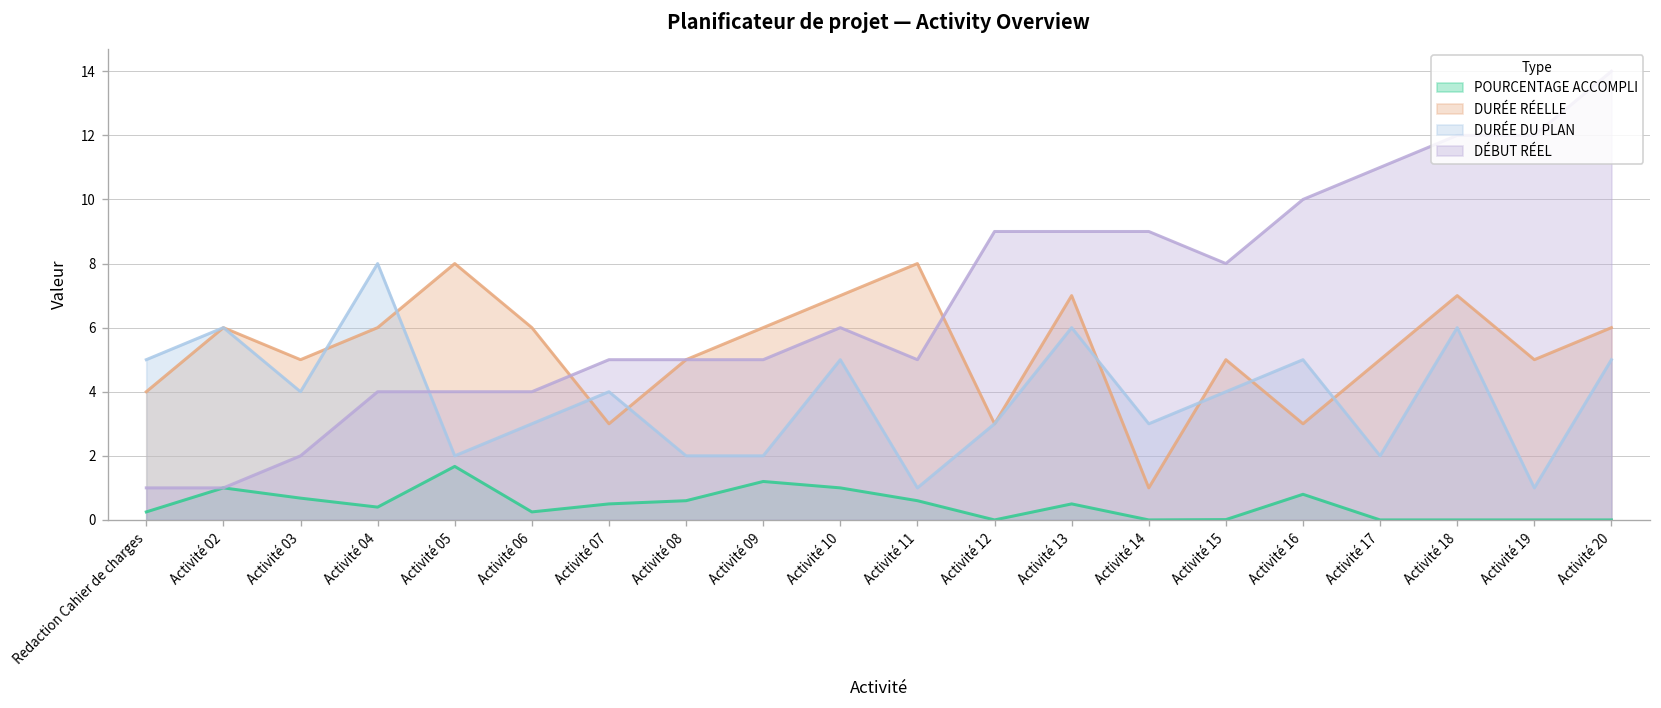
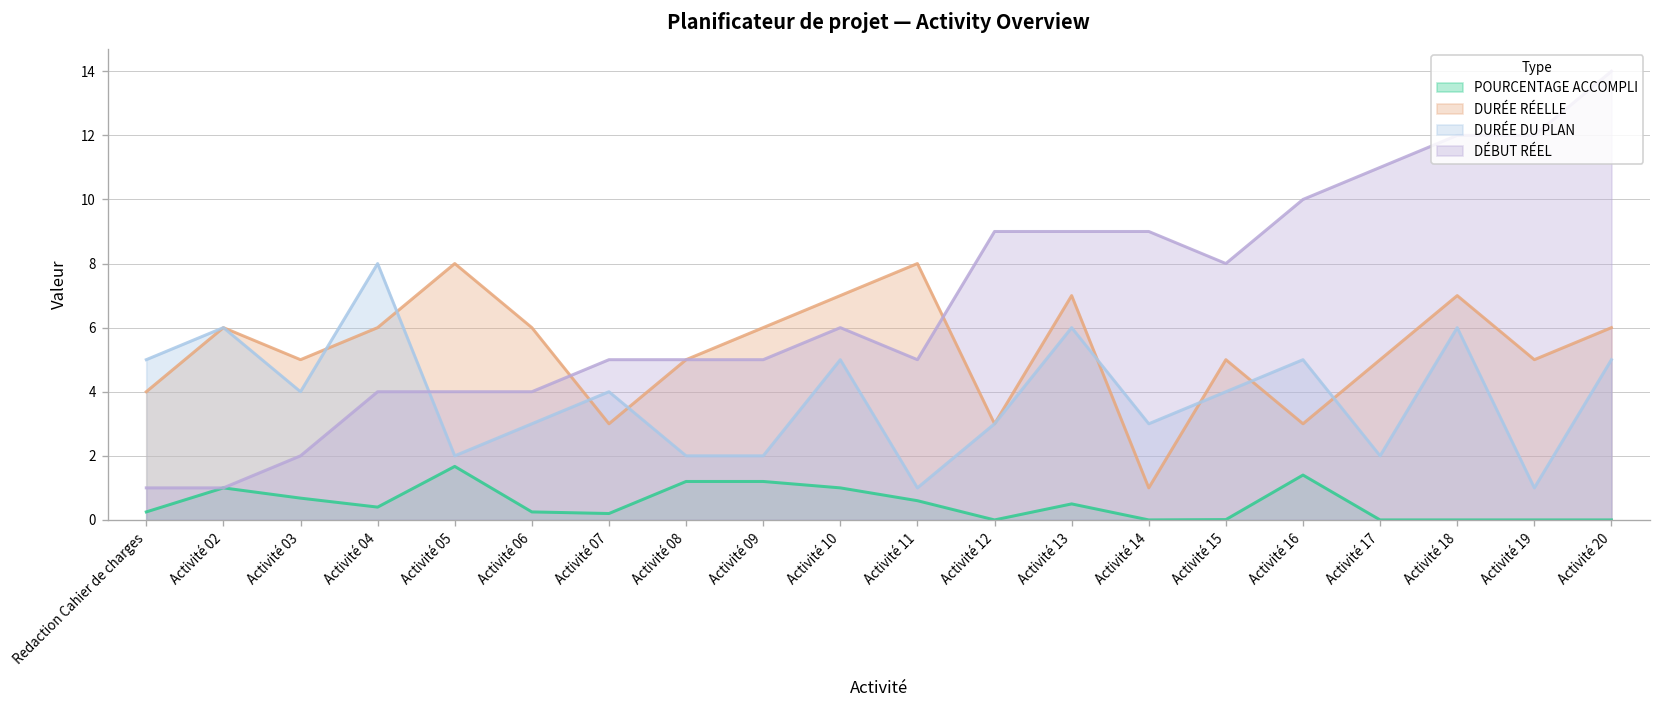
POURCENTAGE ACCOMPLI, Activité 07: 0.5 -> 0.2
POURCENTAGE ACCOMPLI, Activité 08: 0.6 -> 1.2
POURCENTAGE ACCOMPLI, Activité 16: 0.8 -> 1.4
